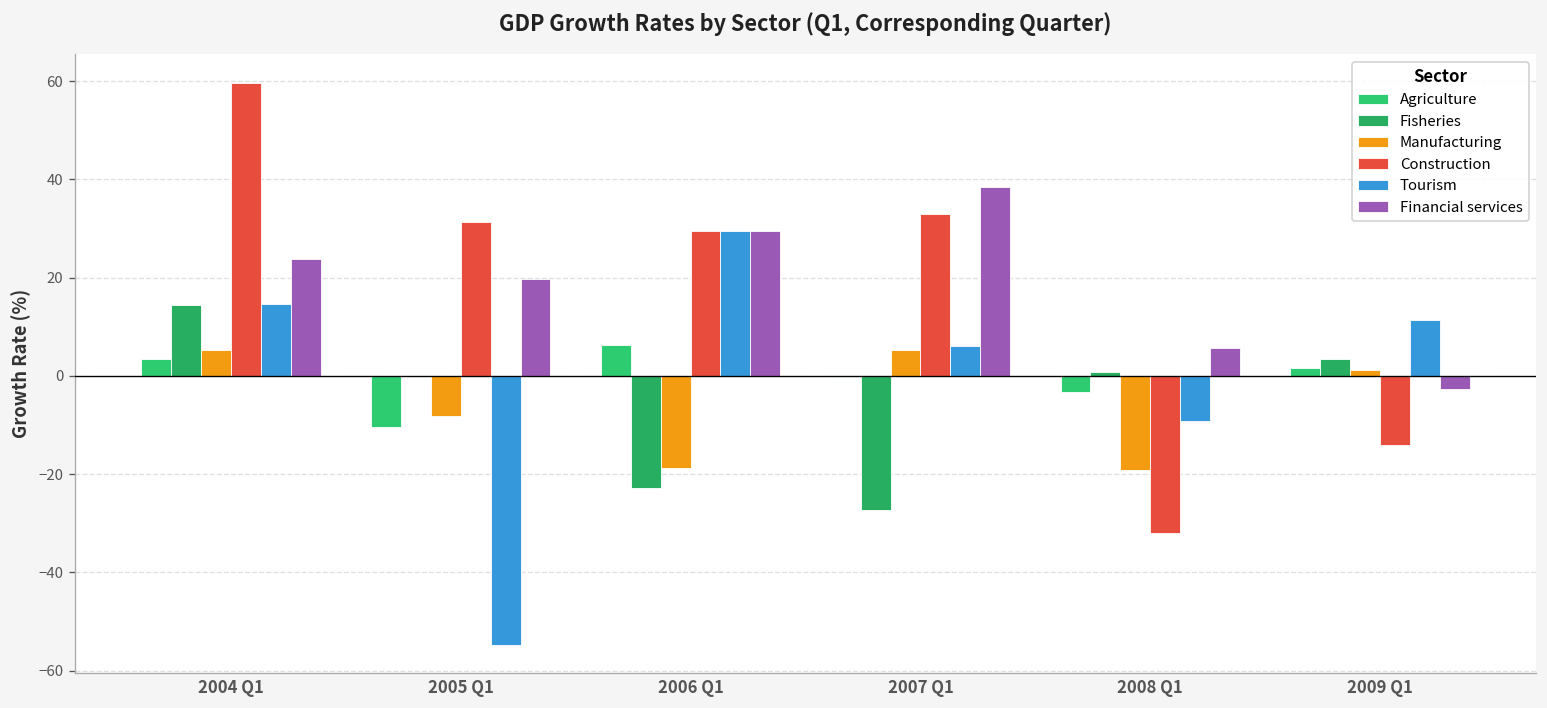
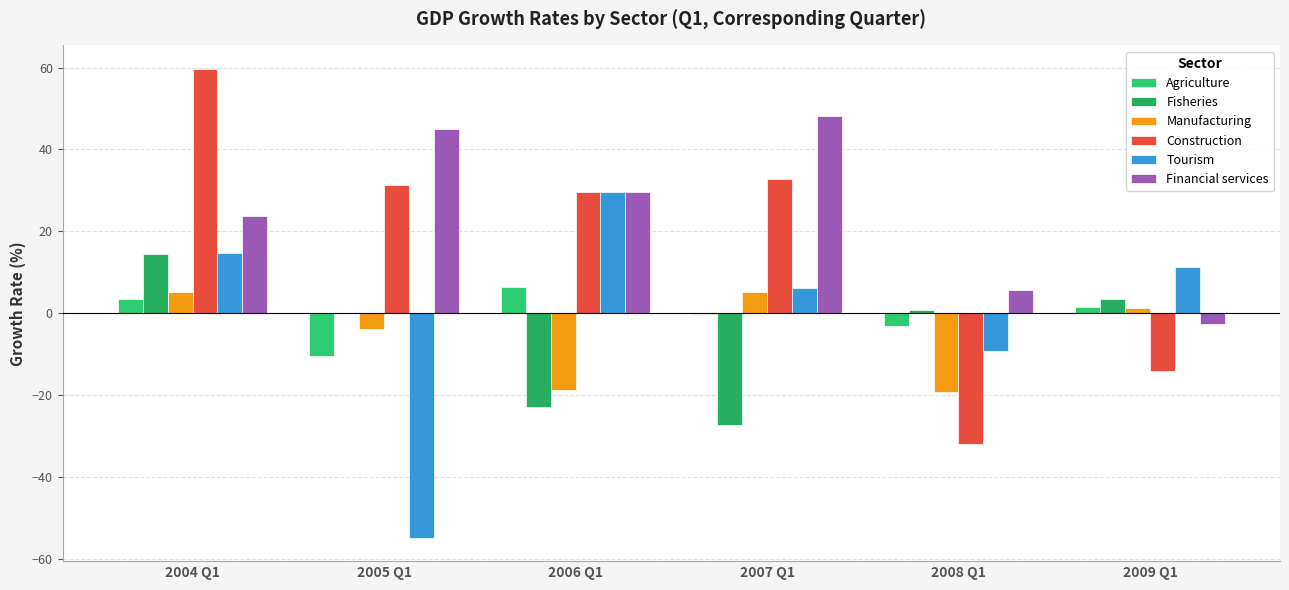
Manufacturing, 2005 Q1: -8 -> -4
Financial services, 2005 Q1: 20 -> 45
Financial services, 2007 Q1: 38 -> 48
